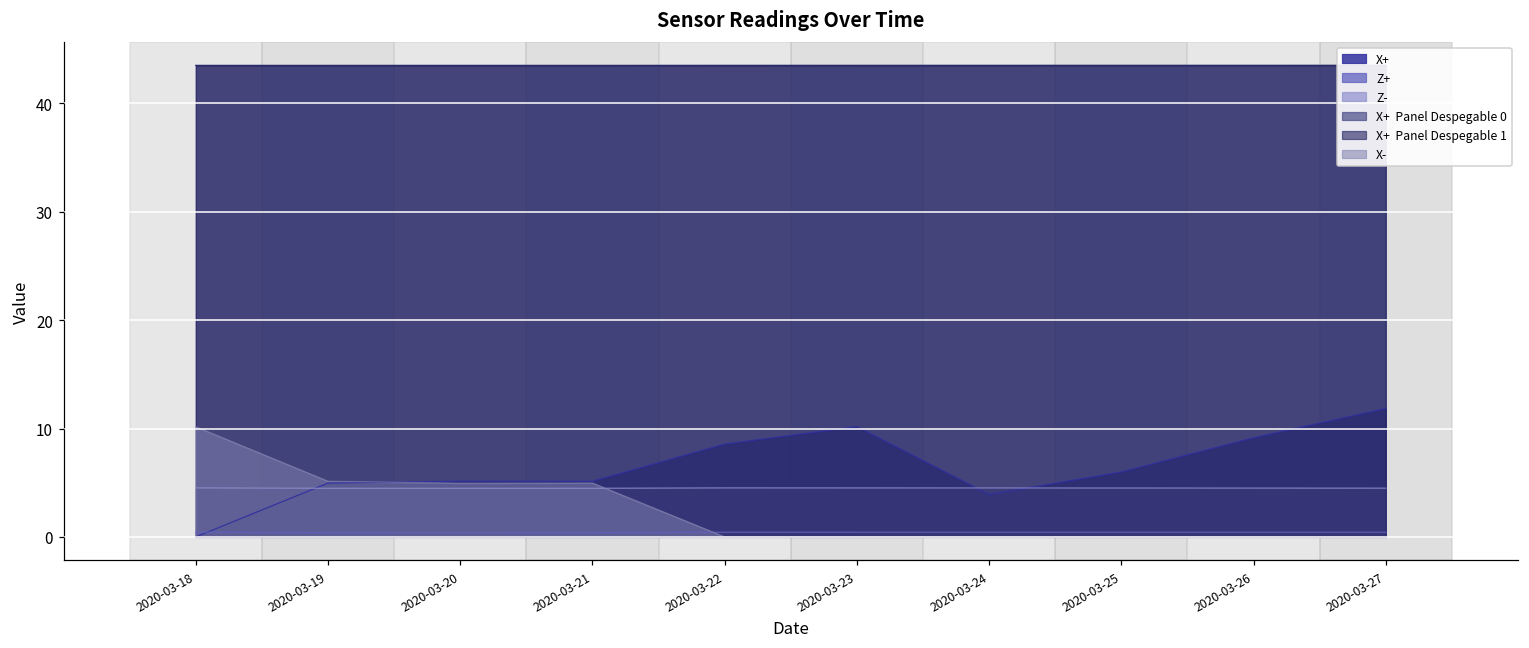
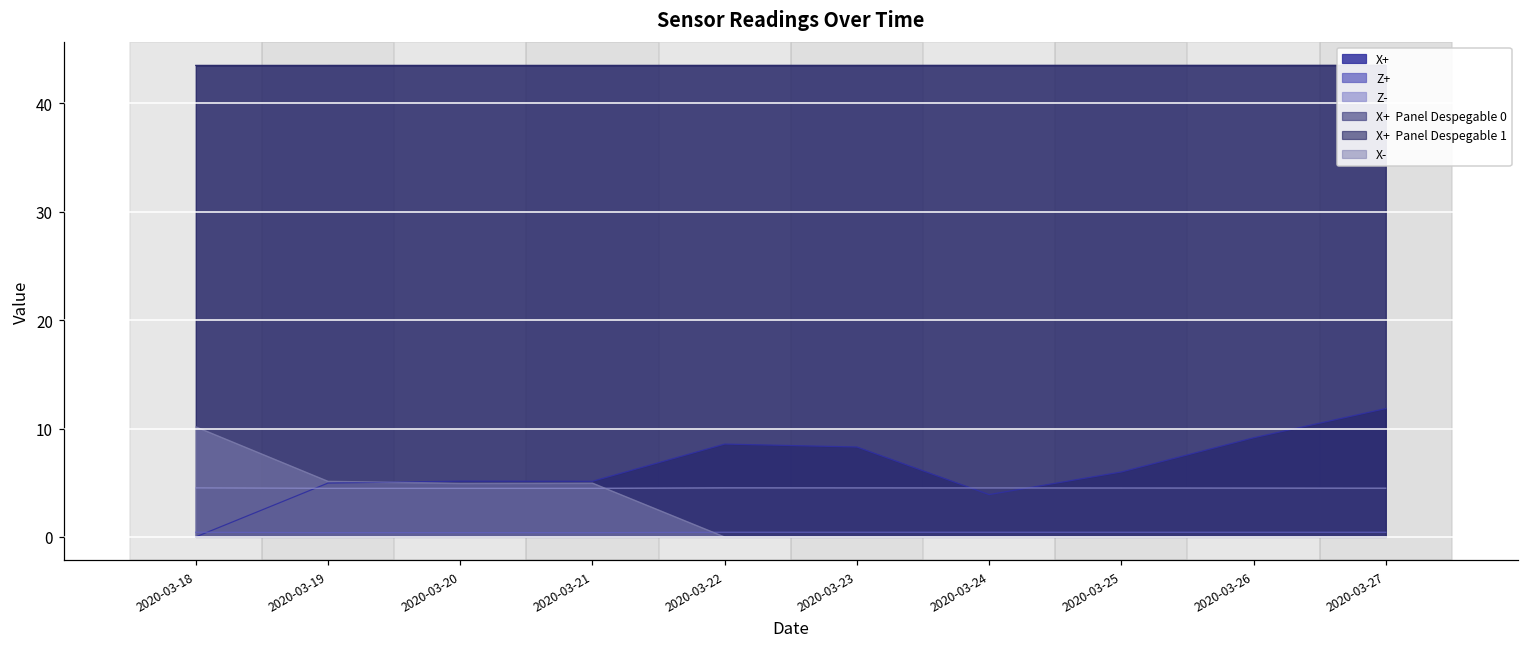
X+, 2020-03-23: 10 -> 8
